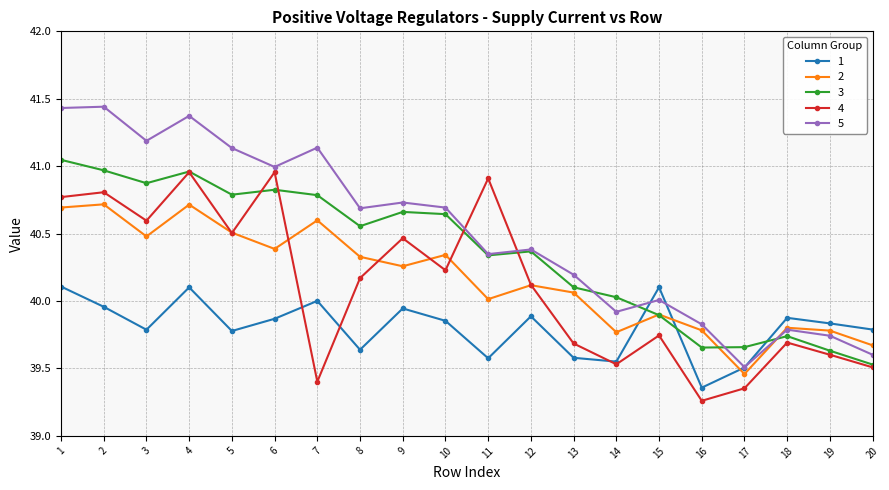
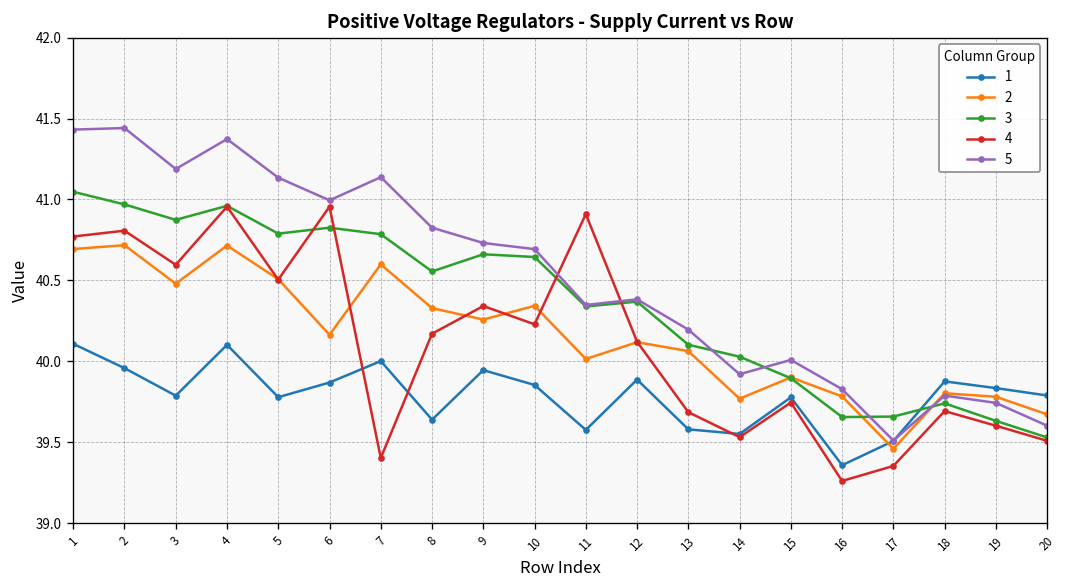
2, 6: 40.39 -> 40.16
5, 8: 40.69 -> 40.83
4, 9: 40.47 -> 40.34
1, 15: 40.10 -> 39.78
